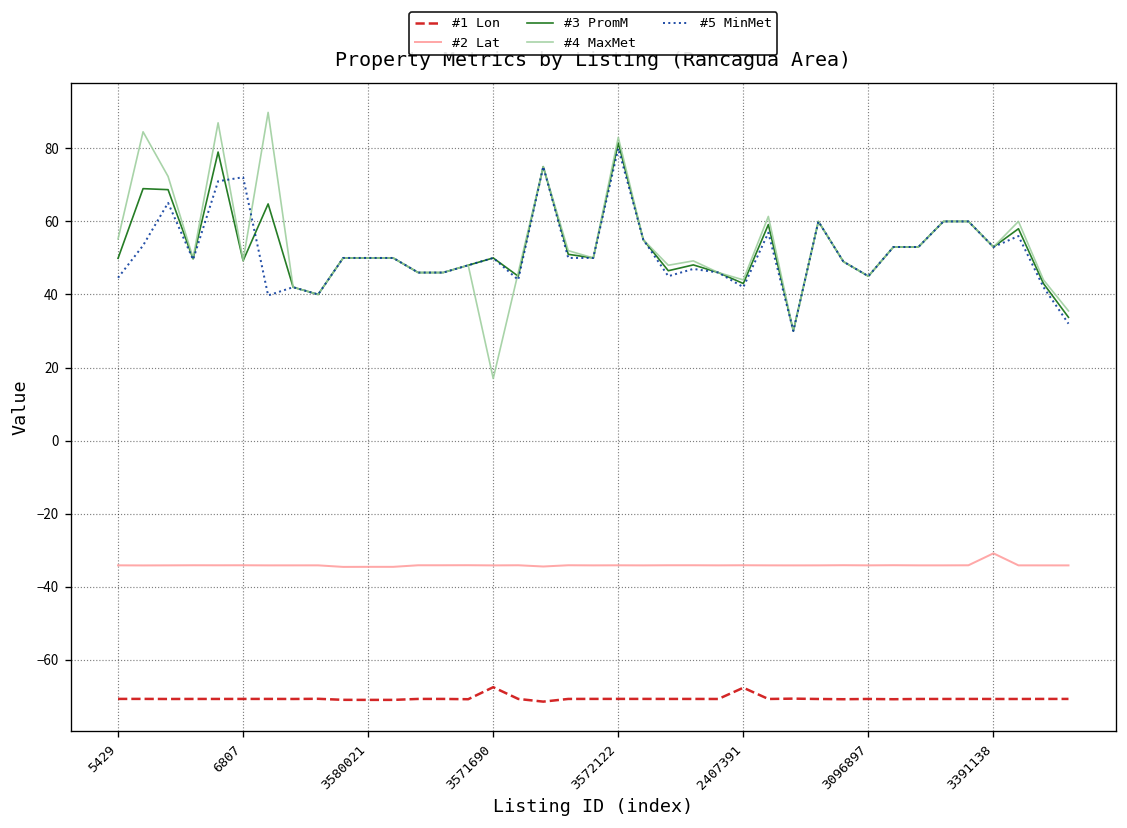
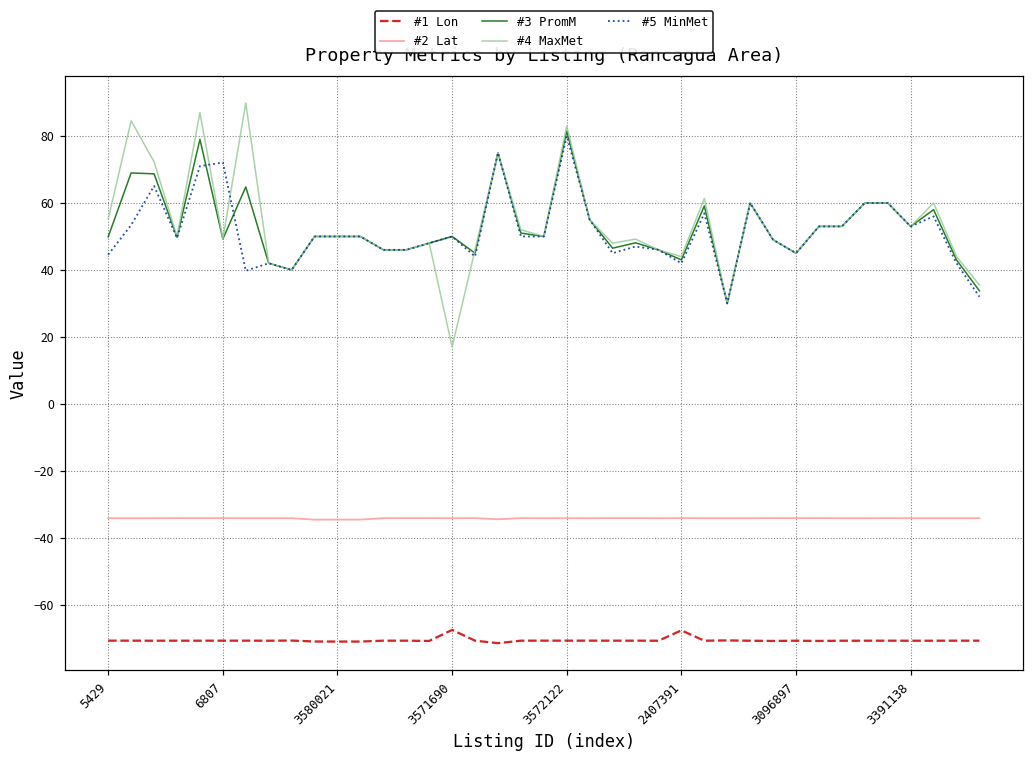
#2 Lat, 3391138: -31 -> -34
